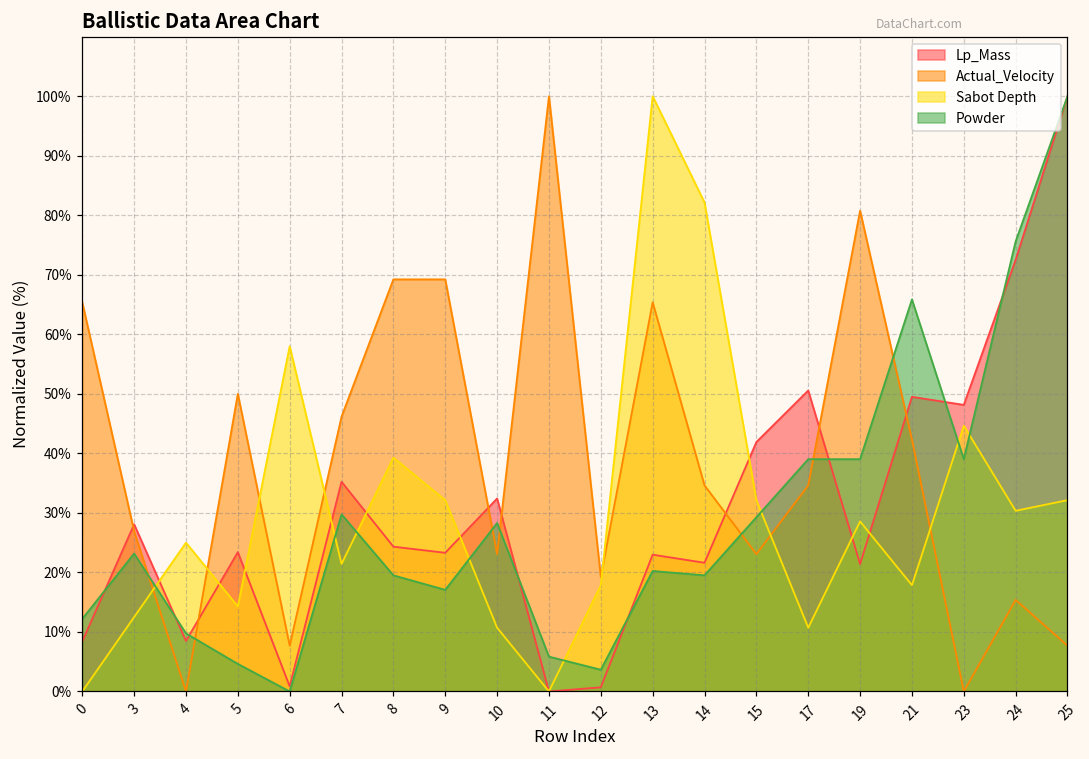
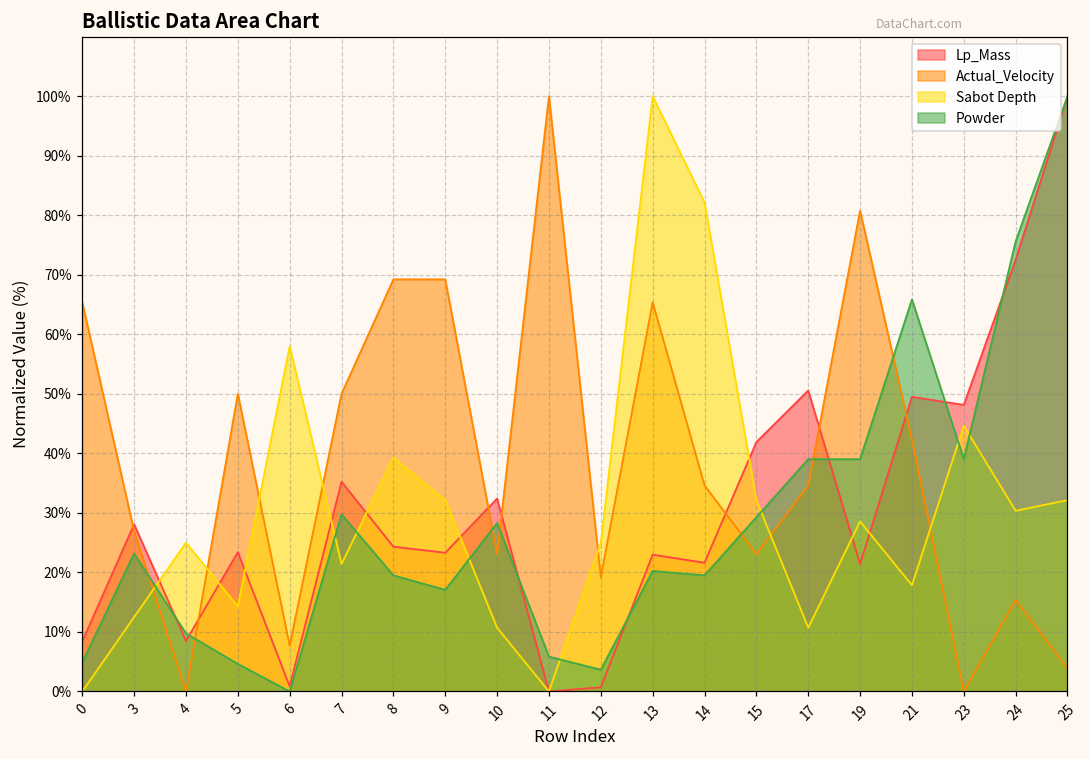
Powder, 0: 12% -> 5%
Actual_Velocity, 7: 46% -> 50%
Sabot Depth, 12: 18% -> 25%
Actual_Velocity, 25: 8% -> 4%
